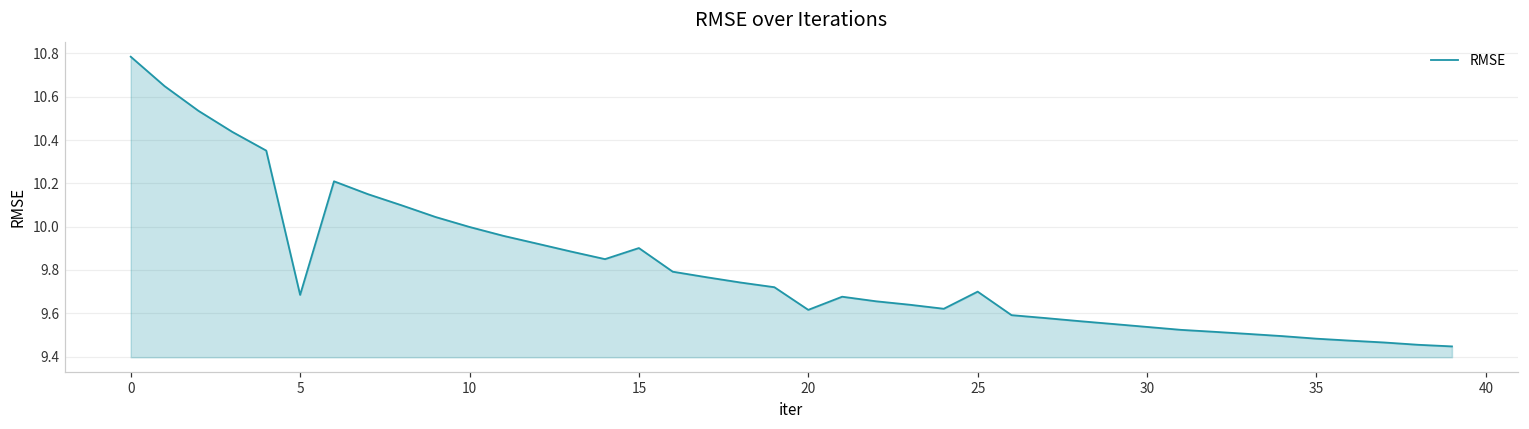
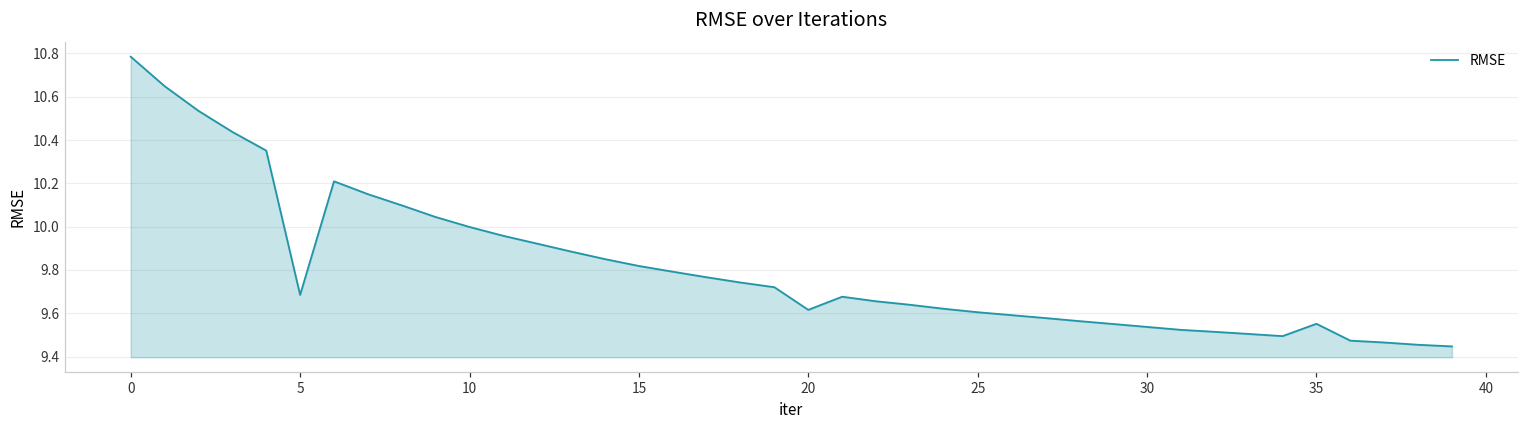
15: 9.90 -> 9.82
25: 9.70 -> 9.60
35: 9.48 -> 9.55
